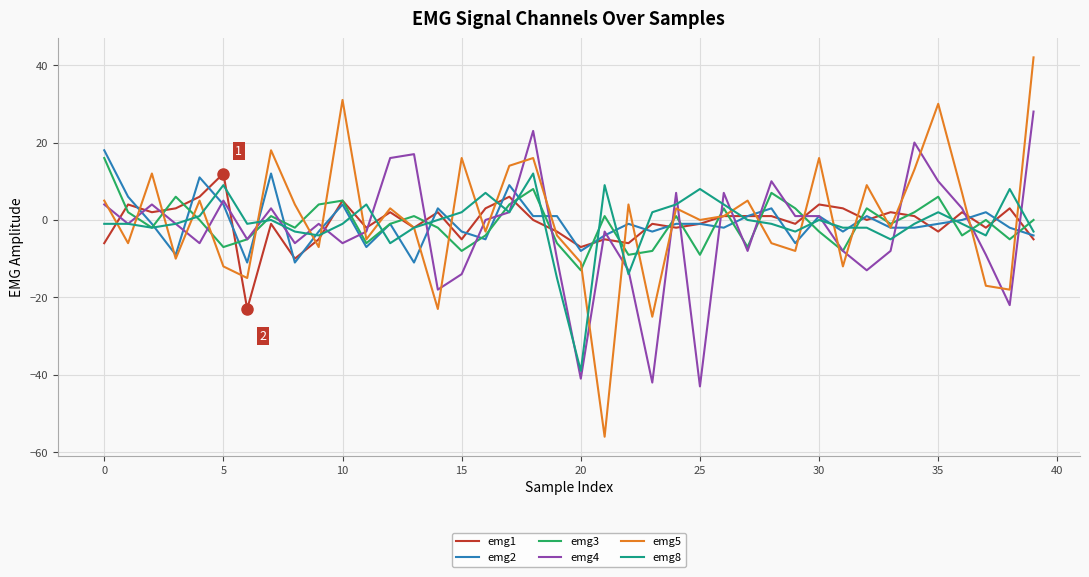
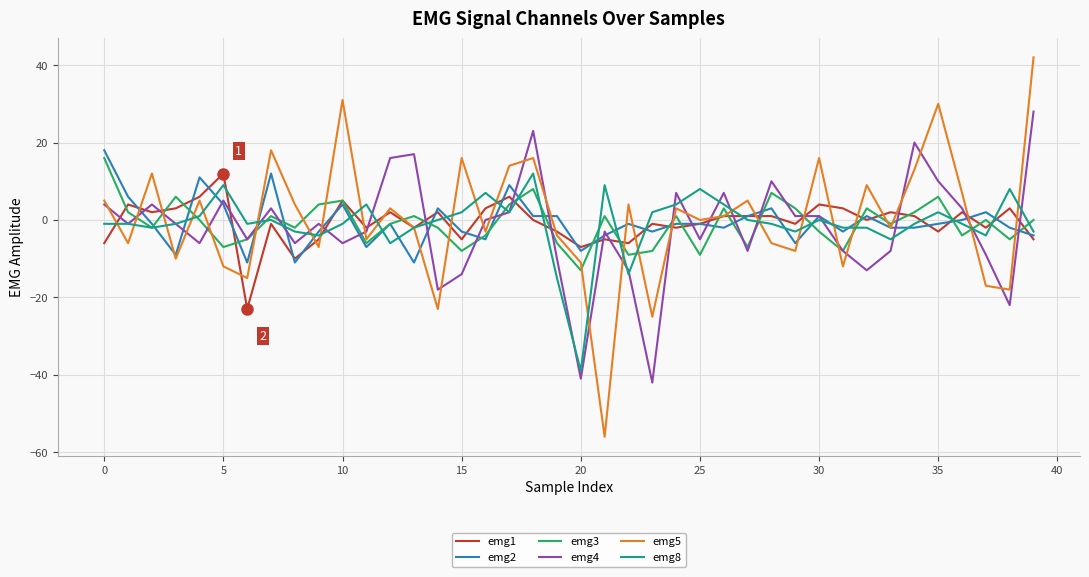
emg4, 25: -43 -> -5
